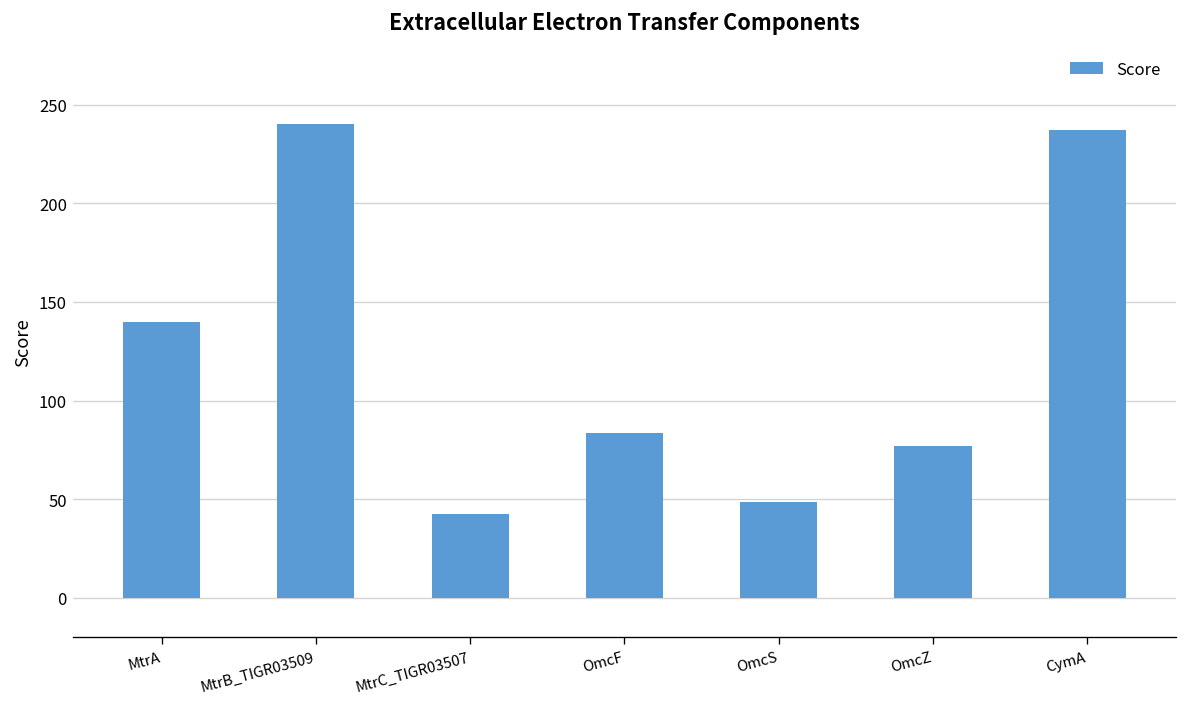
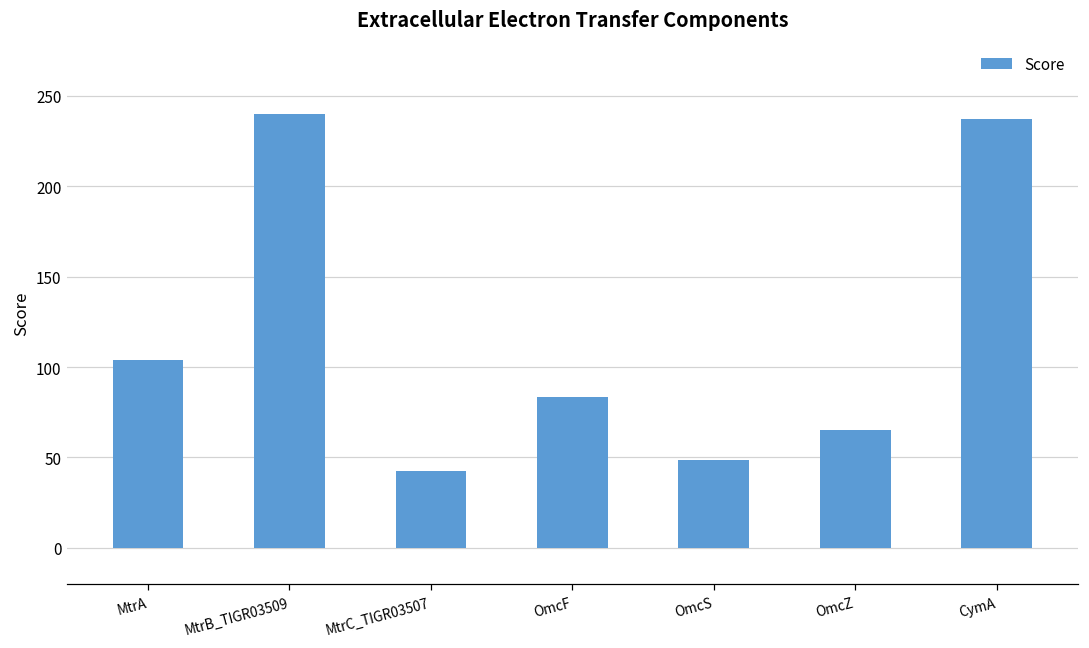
MtrA: 140 -> 104
OmcZ: 77 -> 65
